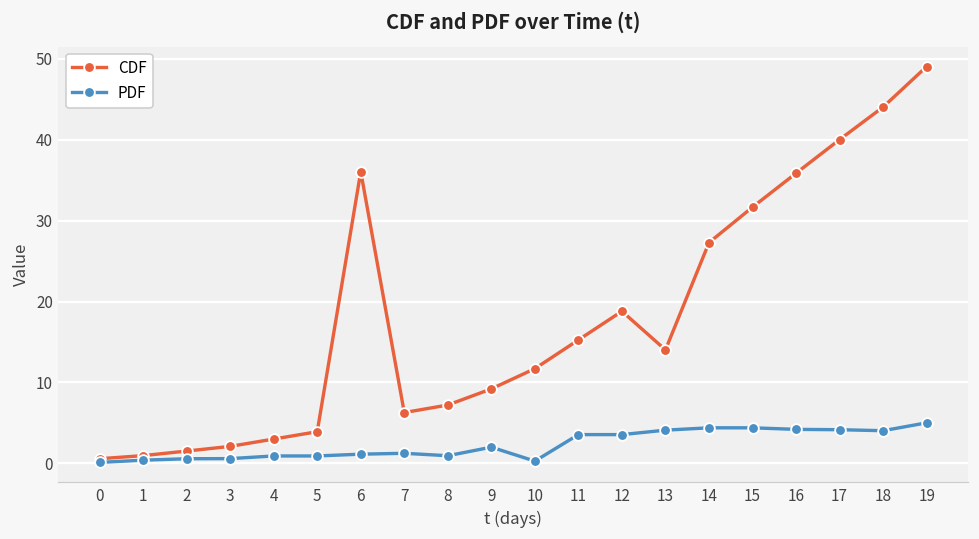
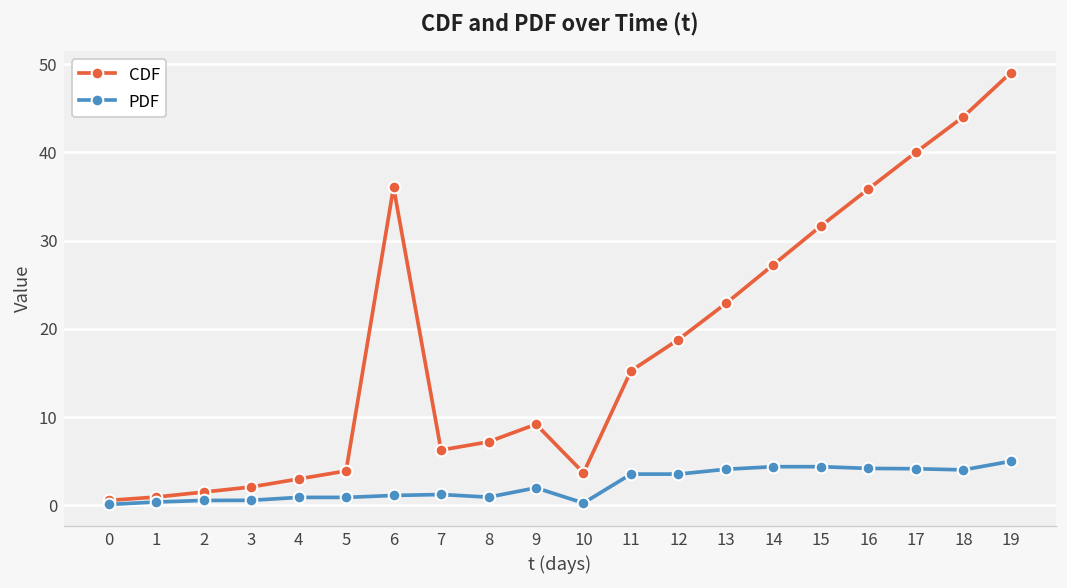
CDF, 10: 12 -> 4
CDF, 13: 14 -> 23
